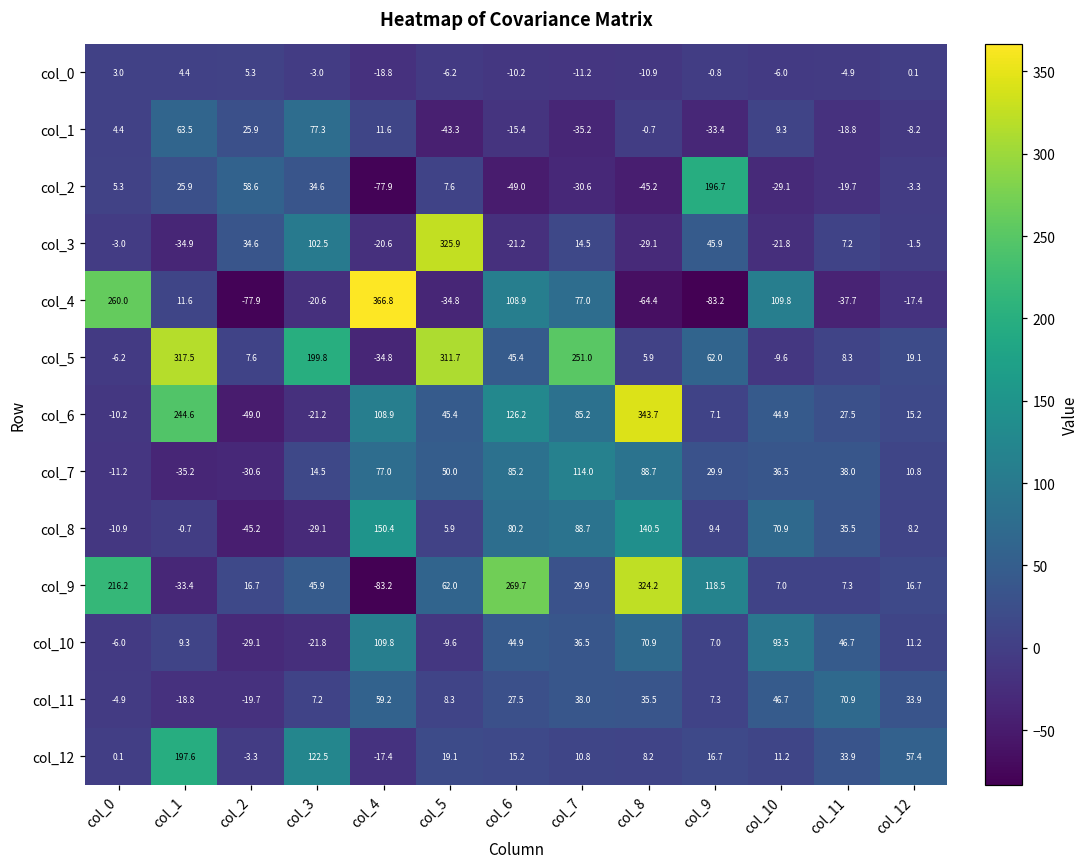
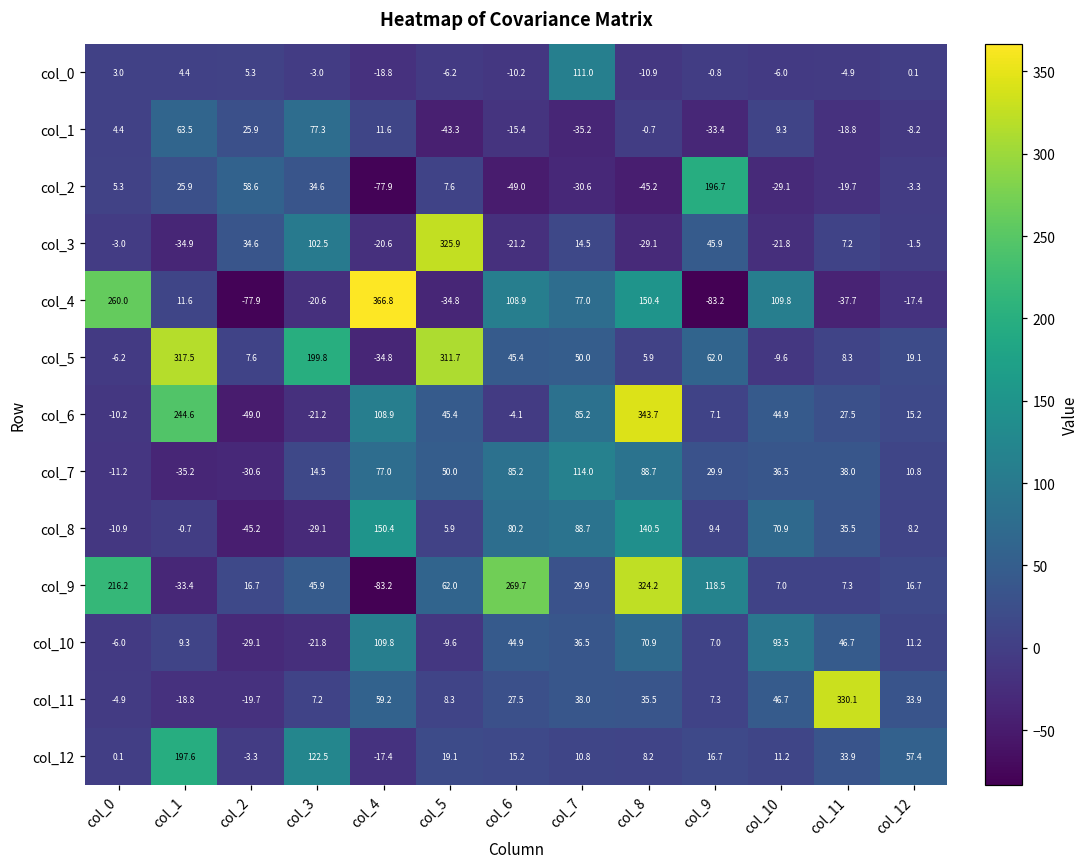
col_0, col_7: -11.2 -> 111.0
col_4, col_8: -64.4 -> 150.4
col_5, col_7: 251.0 -> 50.0
col_6, col_6: 126.2 -> -4.1
col_11, col_11: 70.9 -> 330.1
